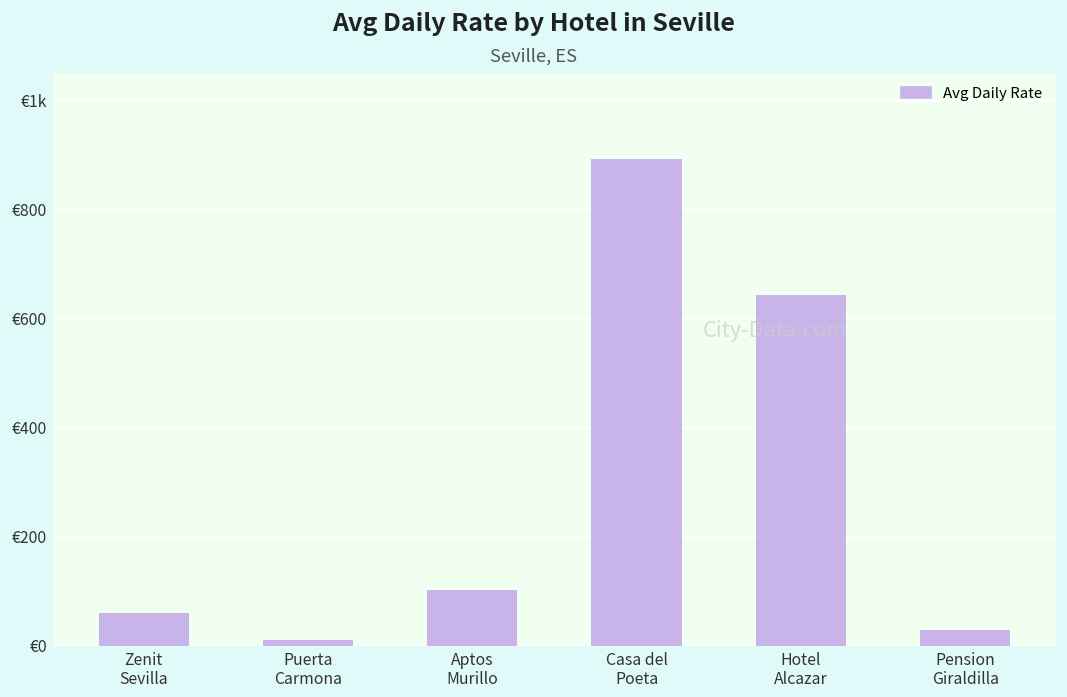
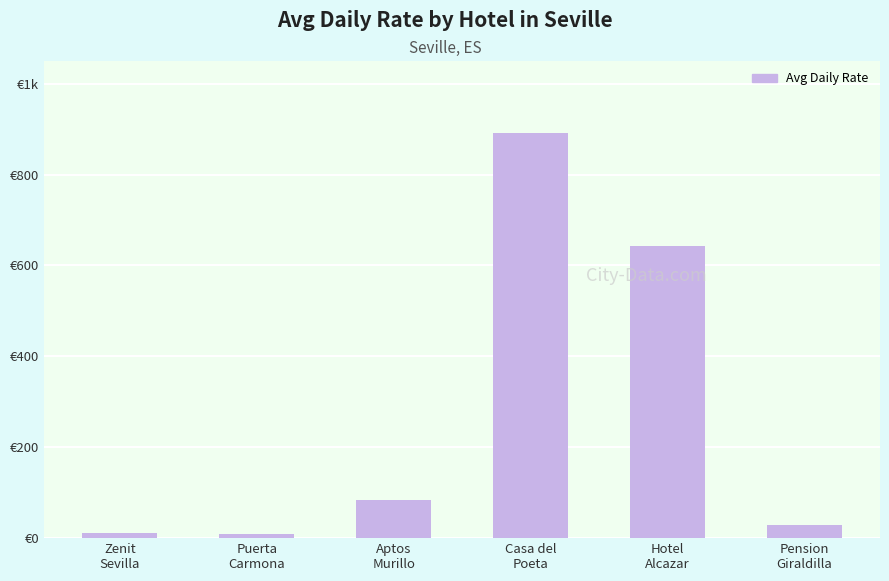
Zenit Sevilla: €60 -> €10
Aptos Murillo: €100 -> €80
